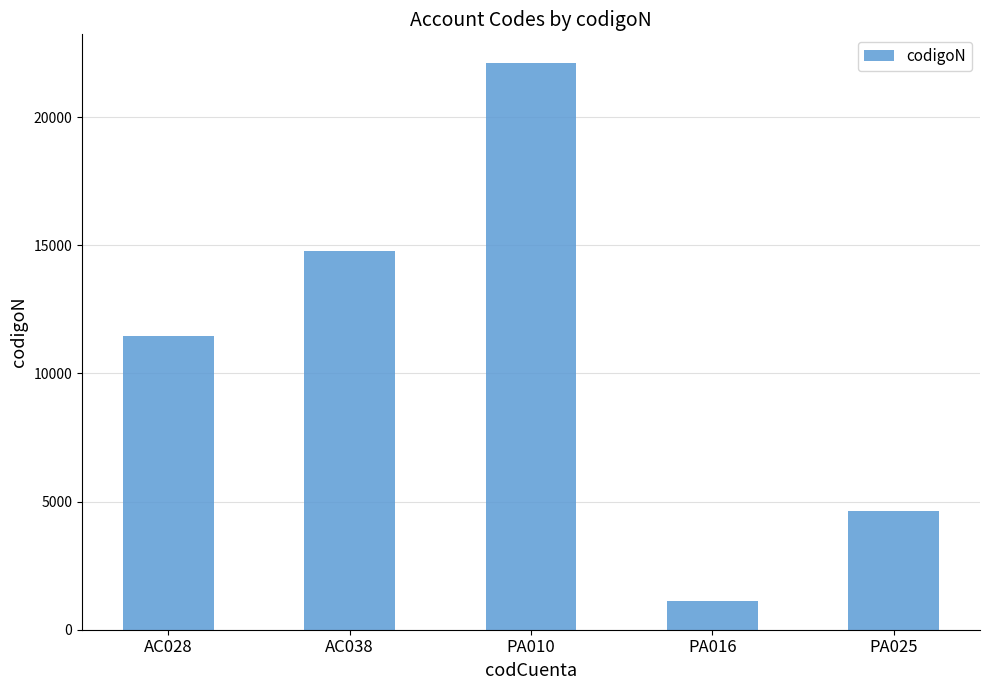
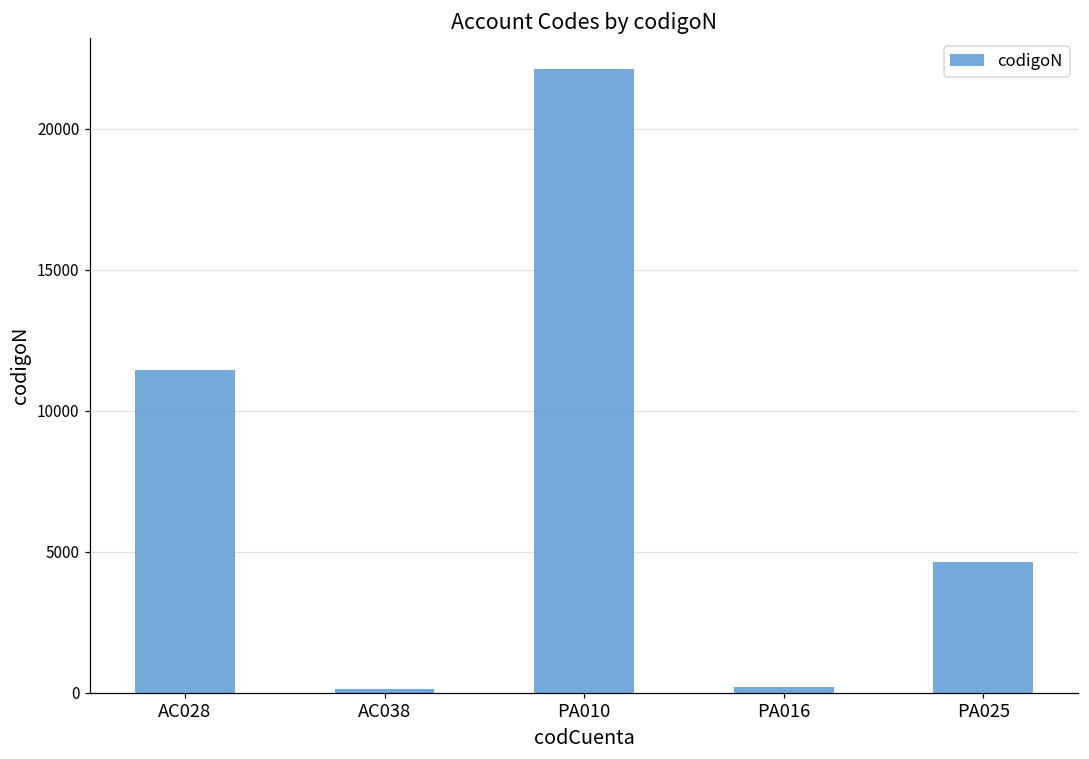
AC038: 14800 -> 100
PA016: 1100 -> 200
